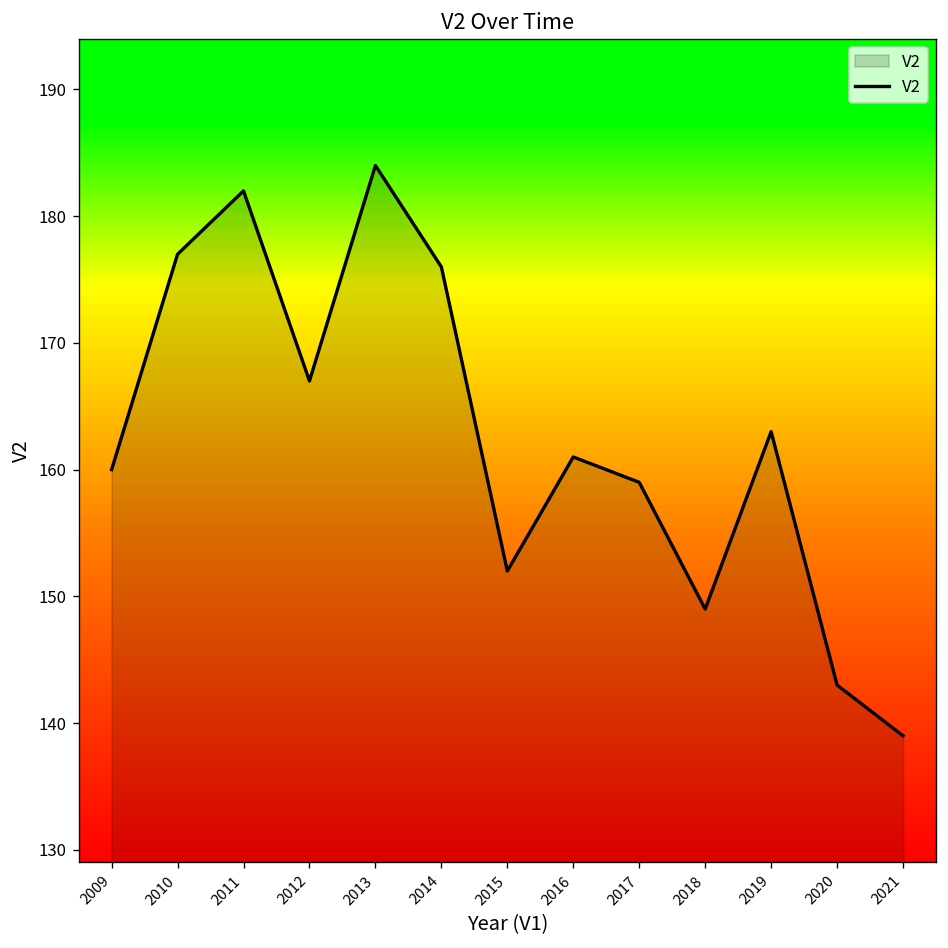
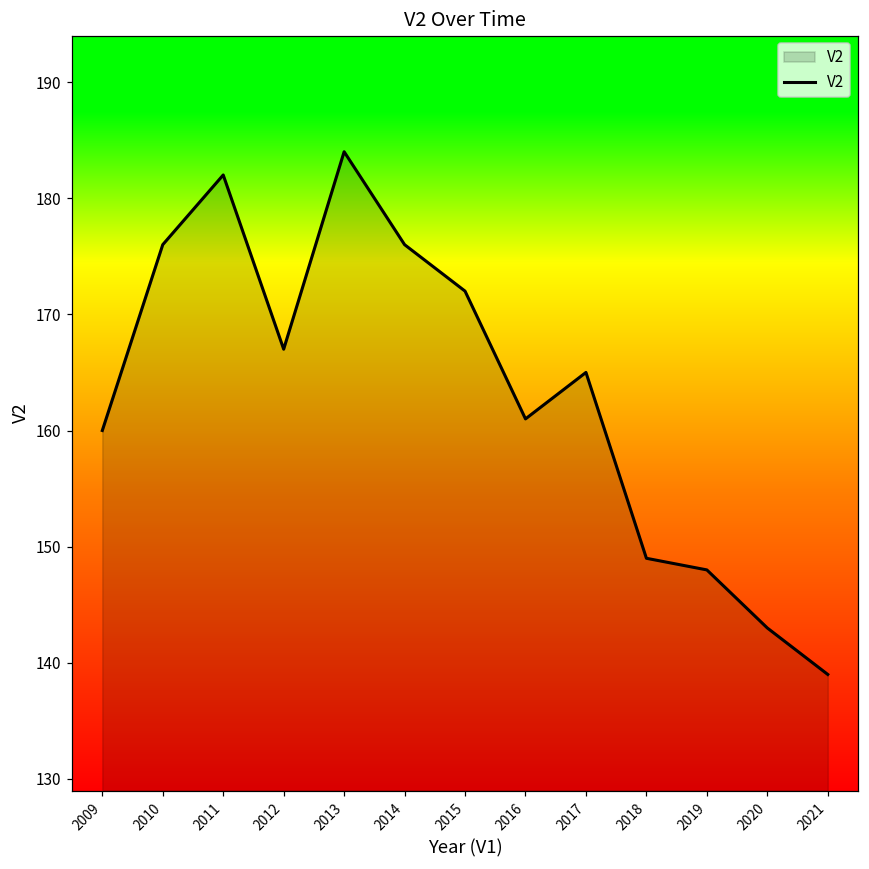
2010: 177 -> 176
2015: 152 -> 172
2017: 159 -> 165
2019: 163 -> 148
